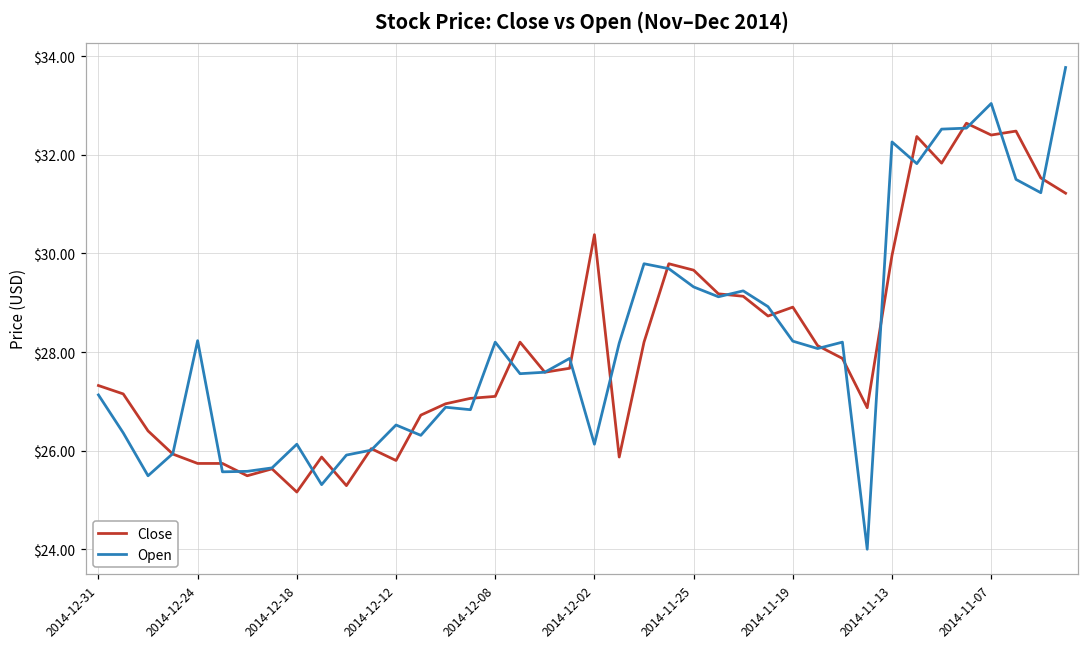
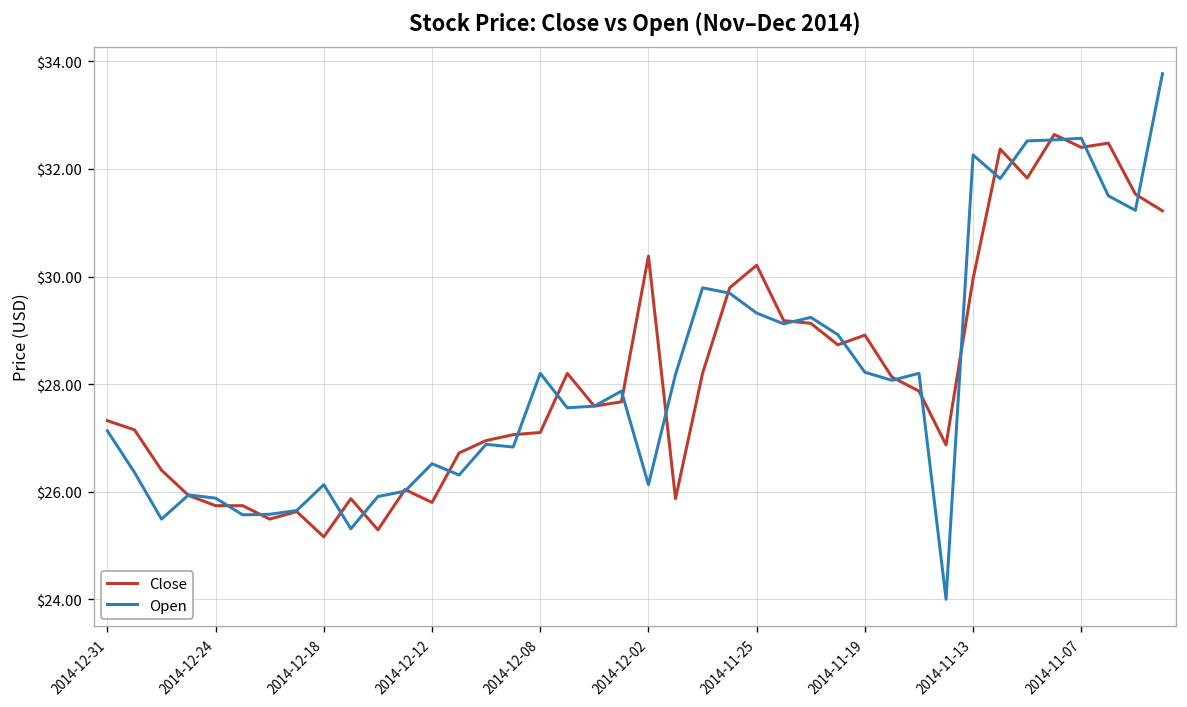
Open, 2014-12-24: $28.2 -> $25.9
Close, 2014-11-25: $29.7 -> $30.2
Open, 2014-11-07: $33.0 -> $32.6
